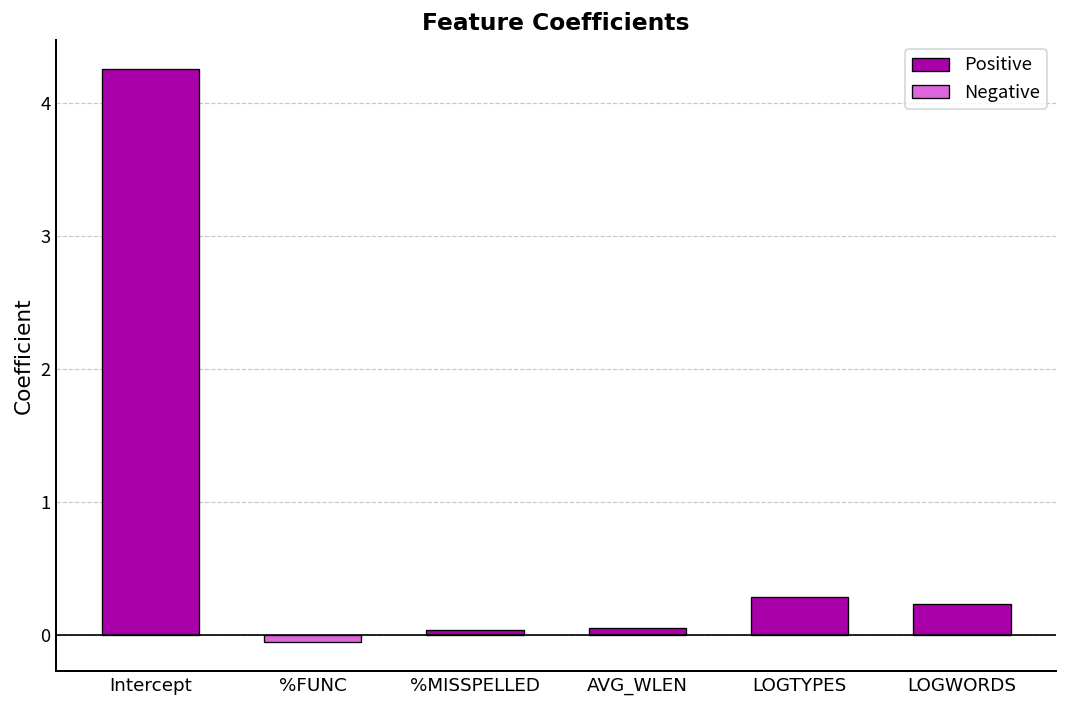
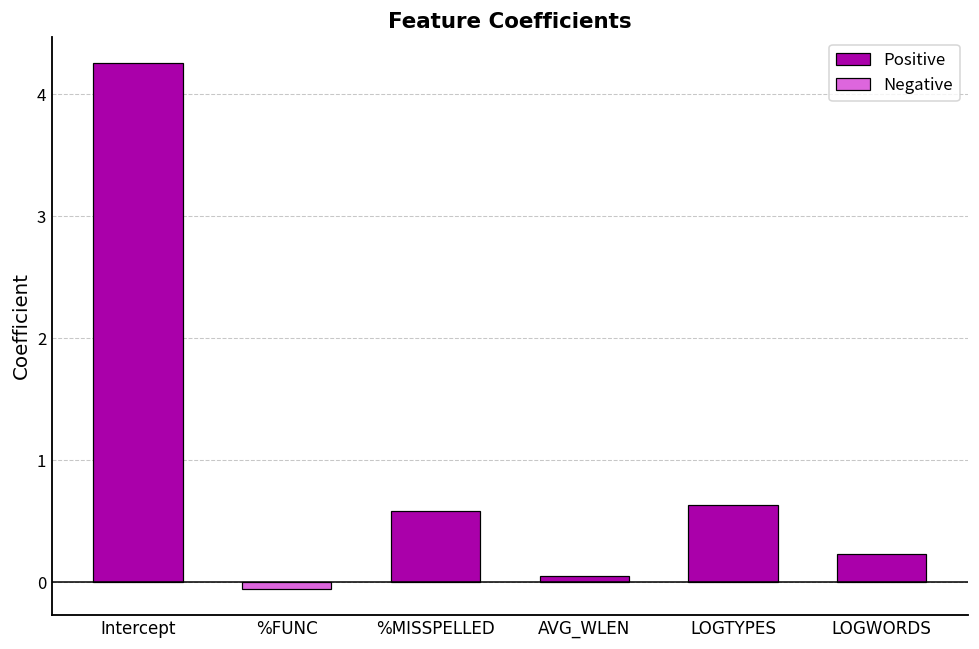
%MISSPELLED: 0.03 -> 0.58
LOGTYPES: 0.28 -> 0.64
